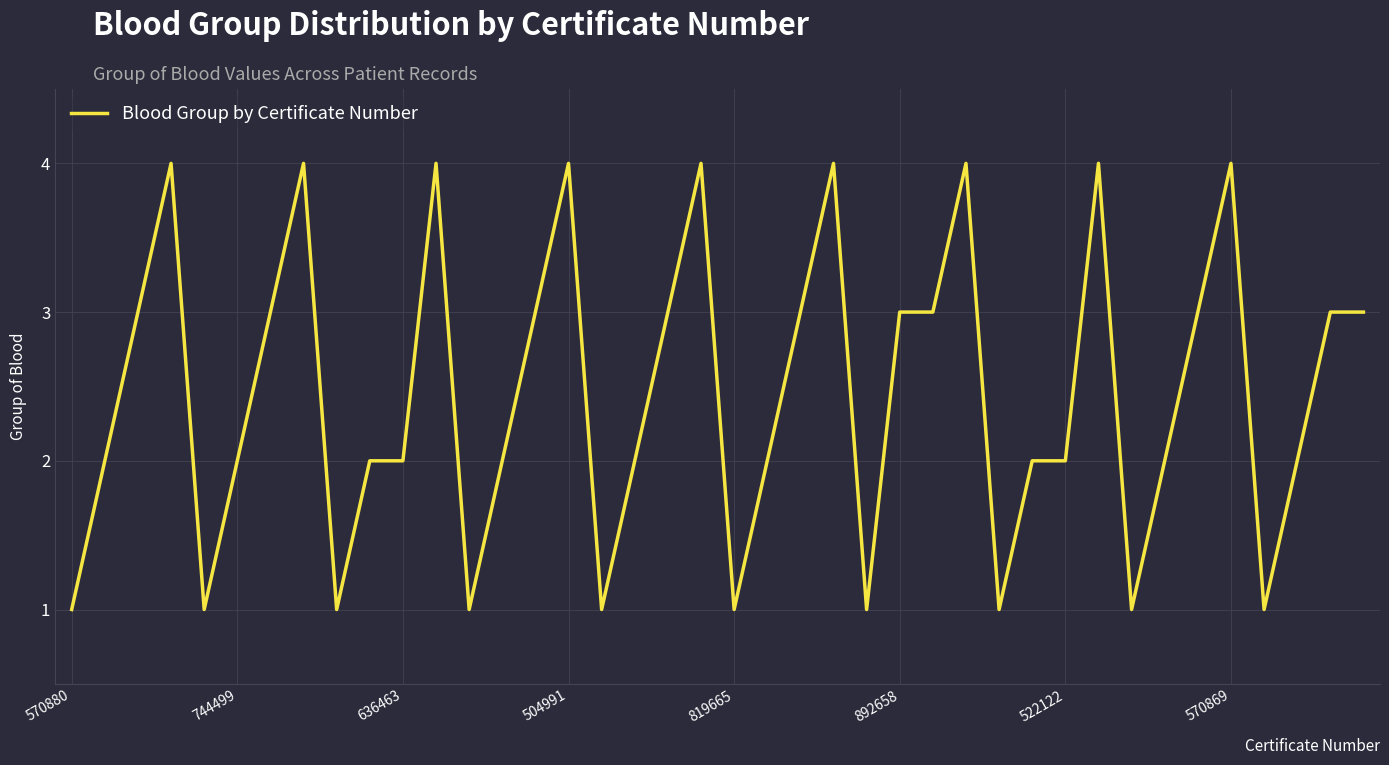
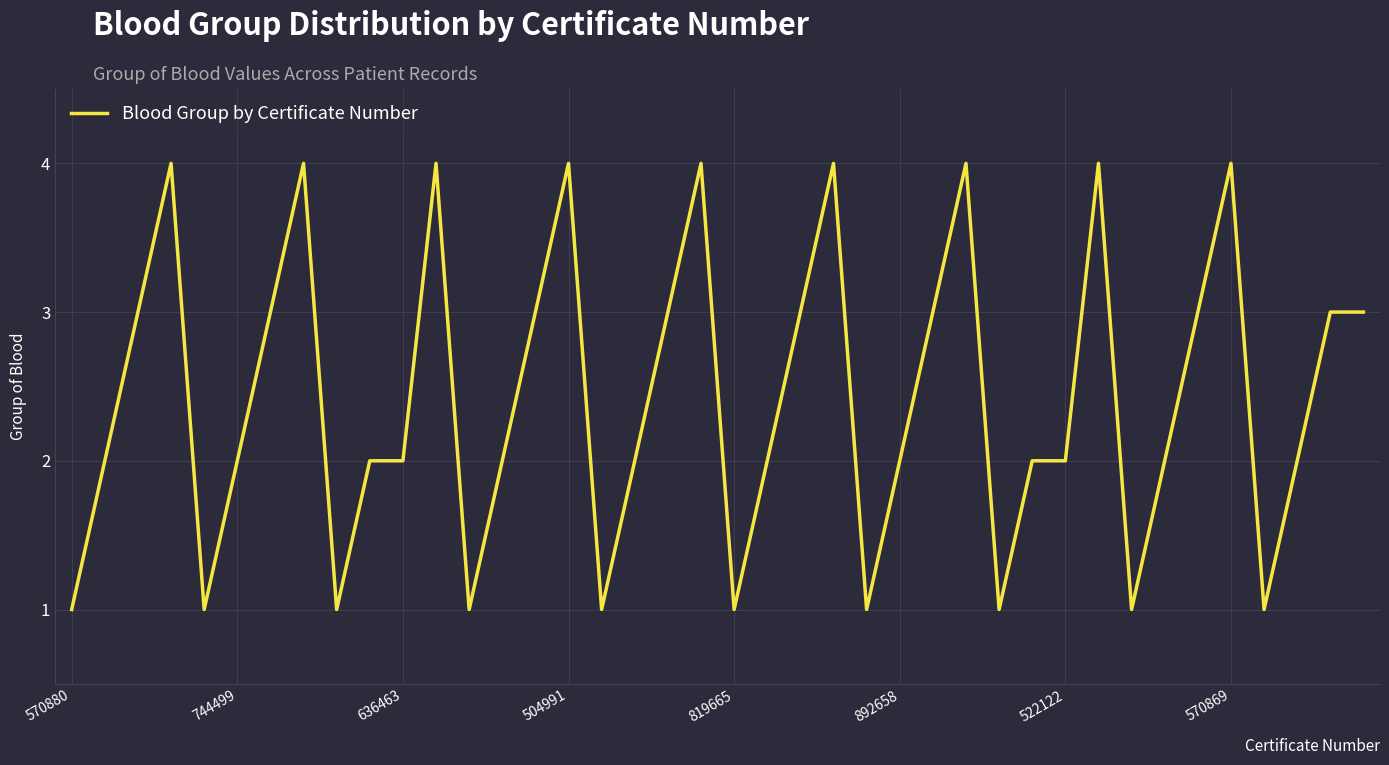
892658: 3 -> 2
